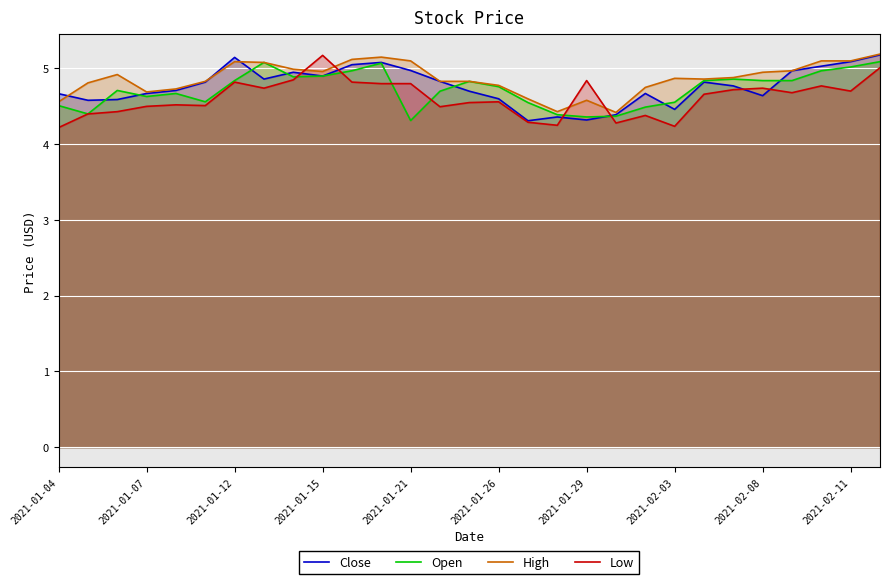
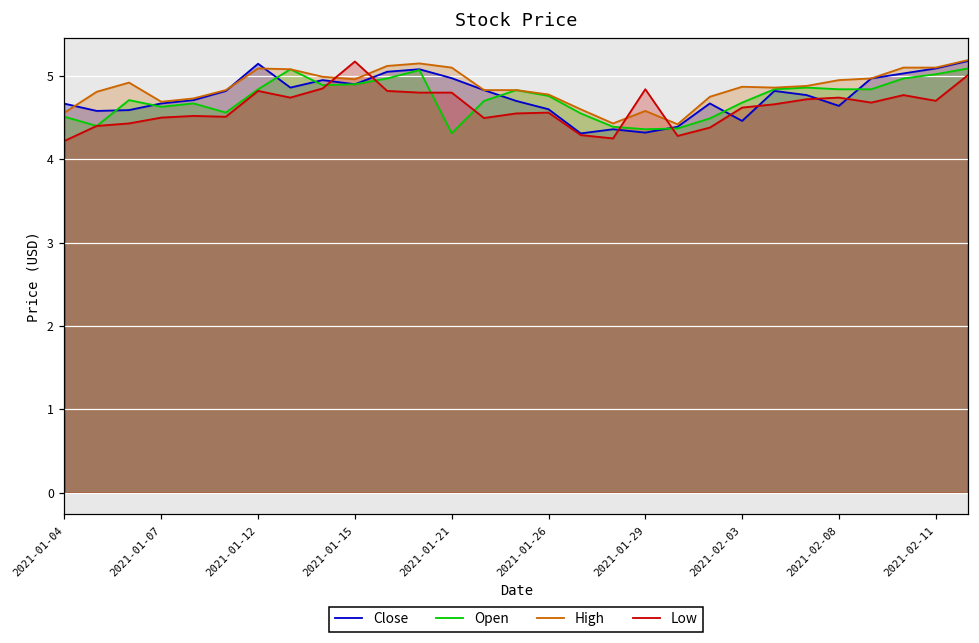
Open, 2021-02-03: 4.6 -> 4.7
Low, 2021-02-03: 4.2 -> 4.6
